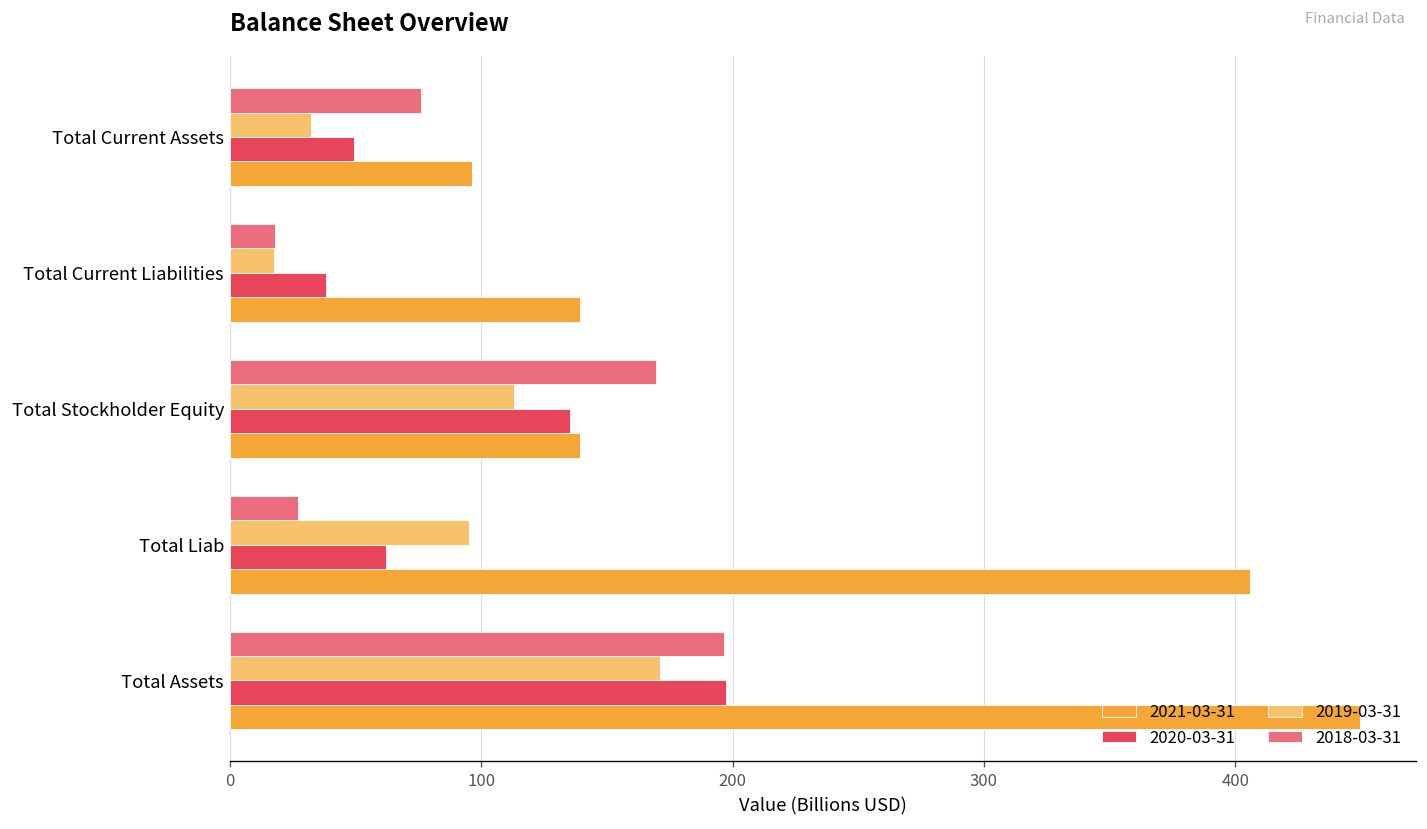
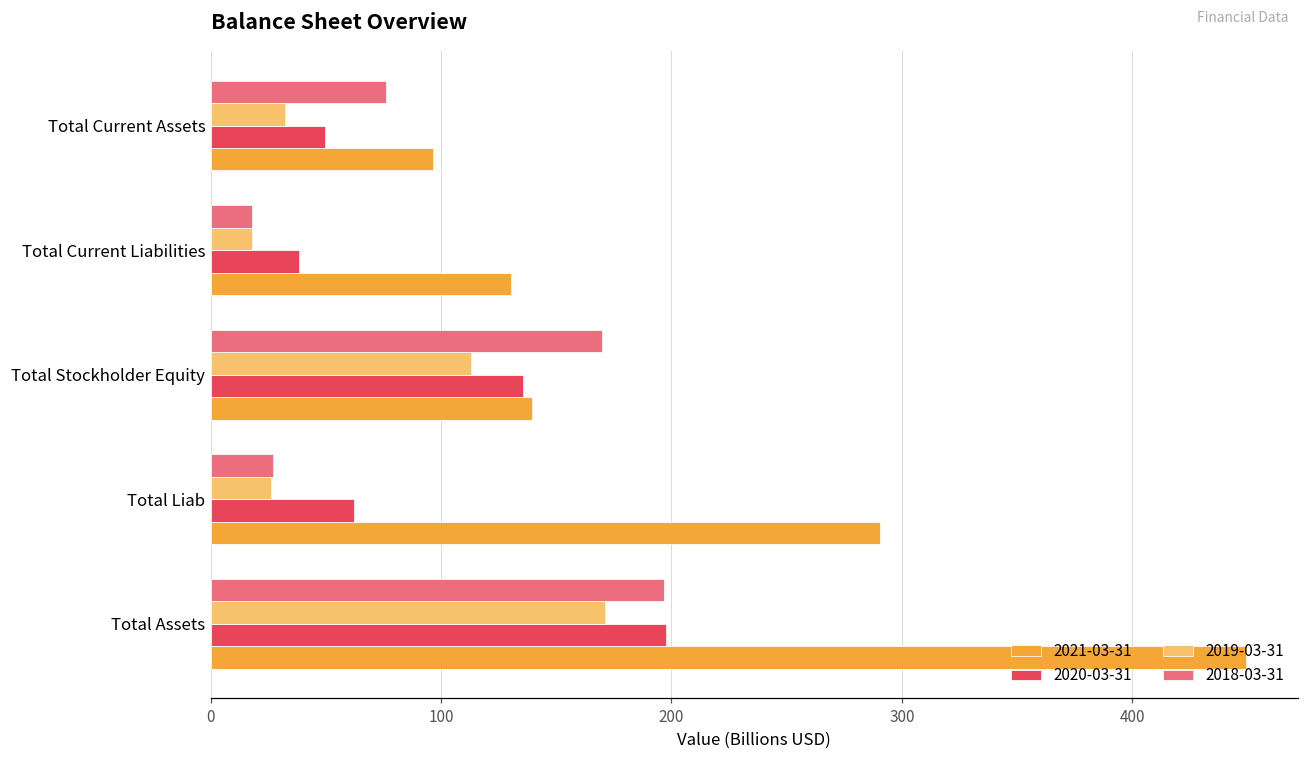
2021-03-31, Total Current Liabilities: 140 -> 130
2019-03-31, Total Liab: 95 -> 26
2021-03-31, Total Liab: 406 -> 291
